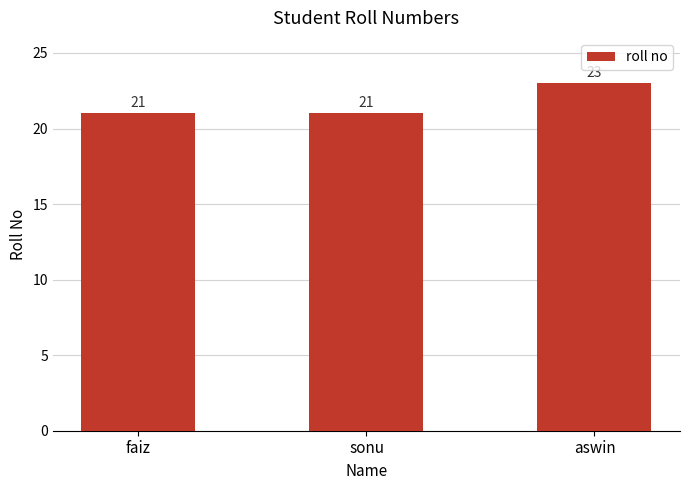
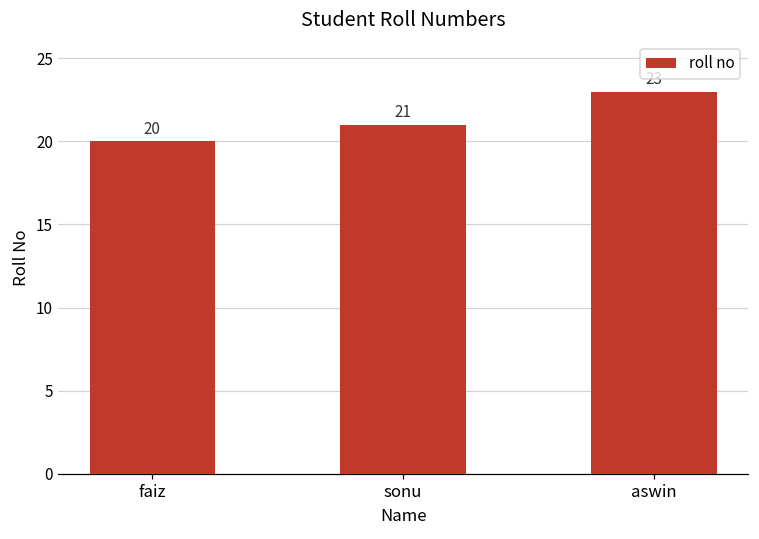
faiz: 21 -> 20
